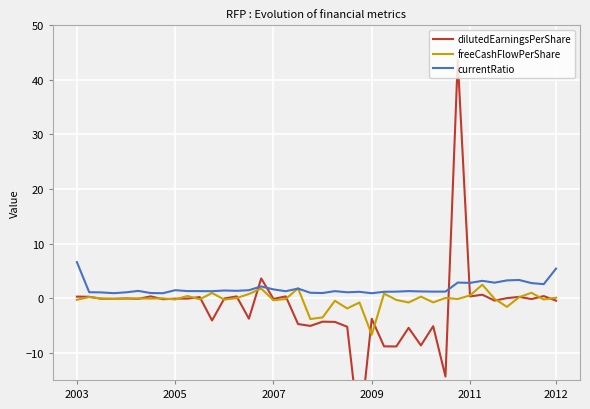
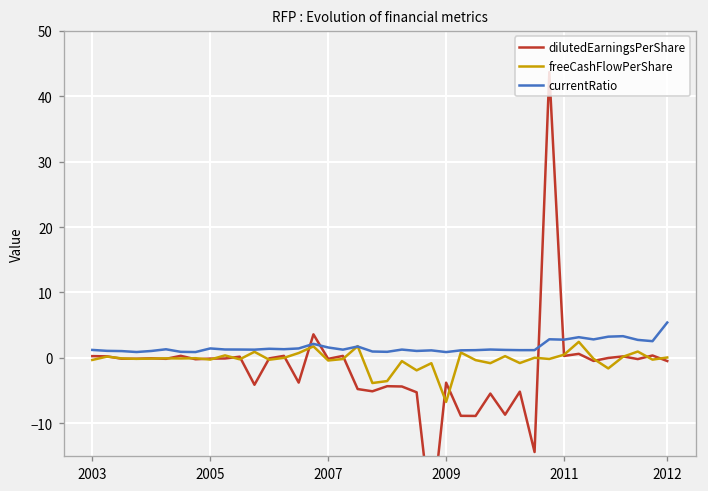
currentRatio, 2003: 7 -> 1
